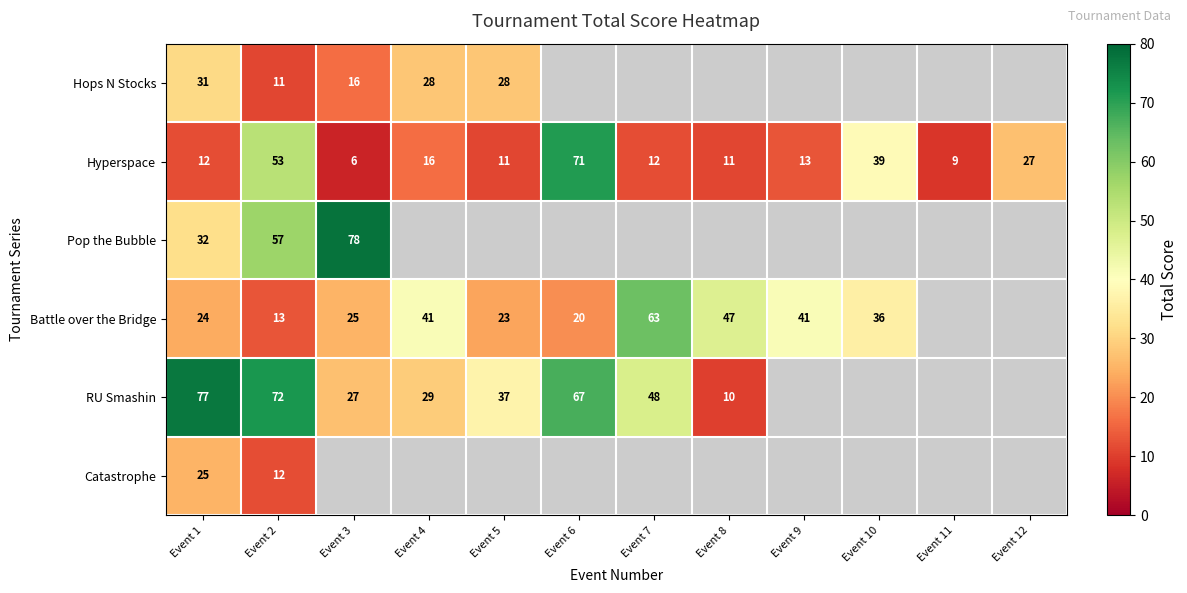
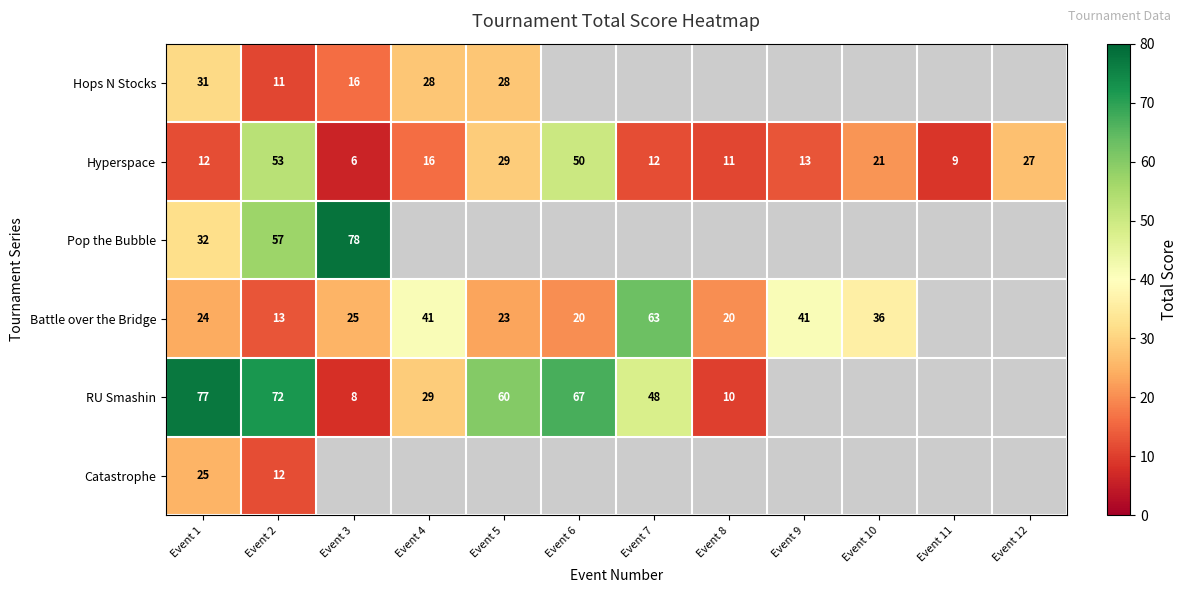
Hyperspace, Event 5: 11 -> 29
Hyperspace, Event 6: 71 -> 50
Hyperspace, Event 10: 39 -> 21
Battle over the Bridge, Event 8: 47 -> 20
RU Smashin, Event 3: 27 -> 8
RU Smashin, Event 5: 37 -> 60
